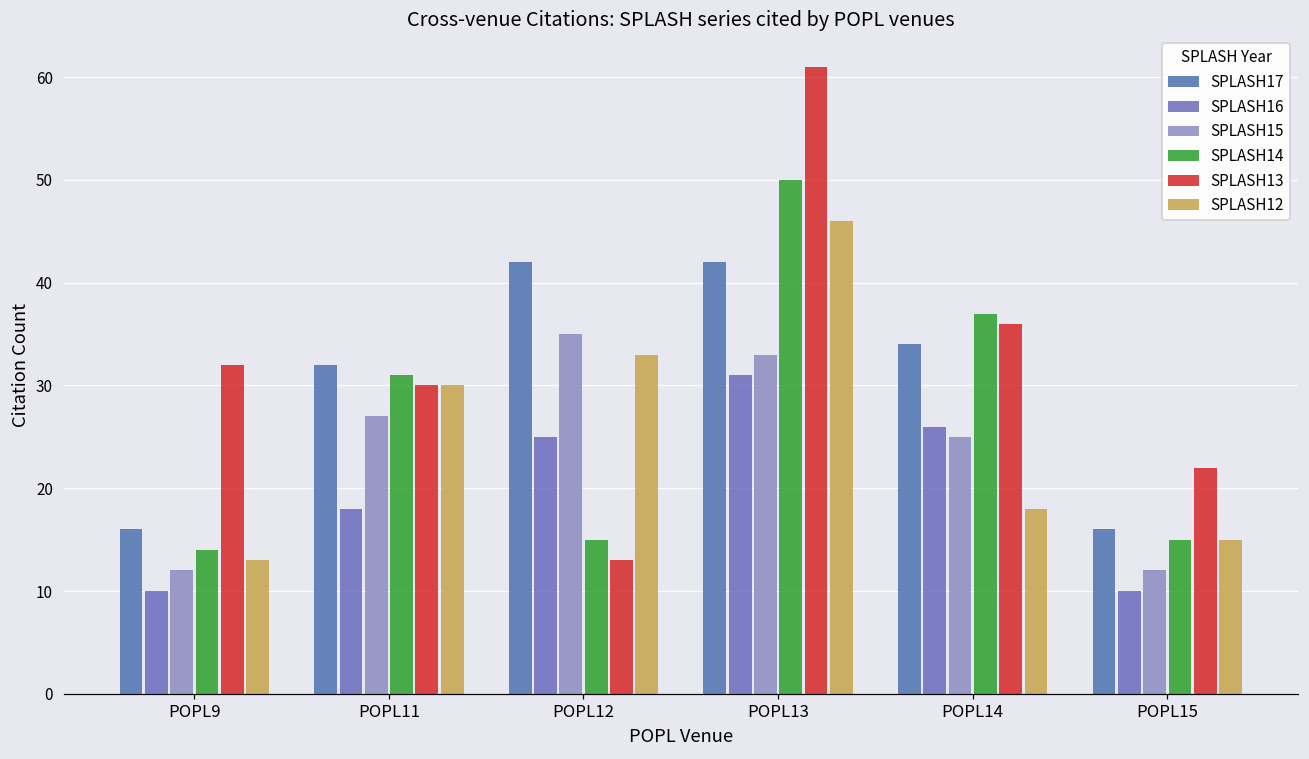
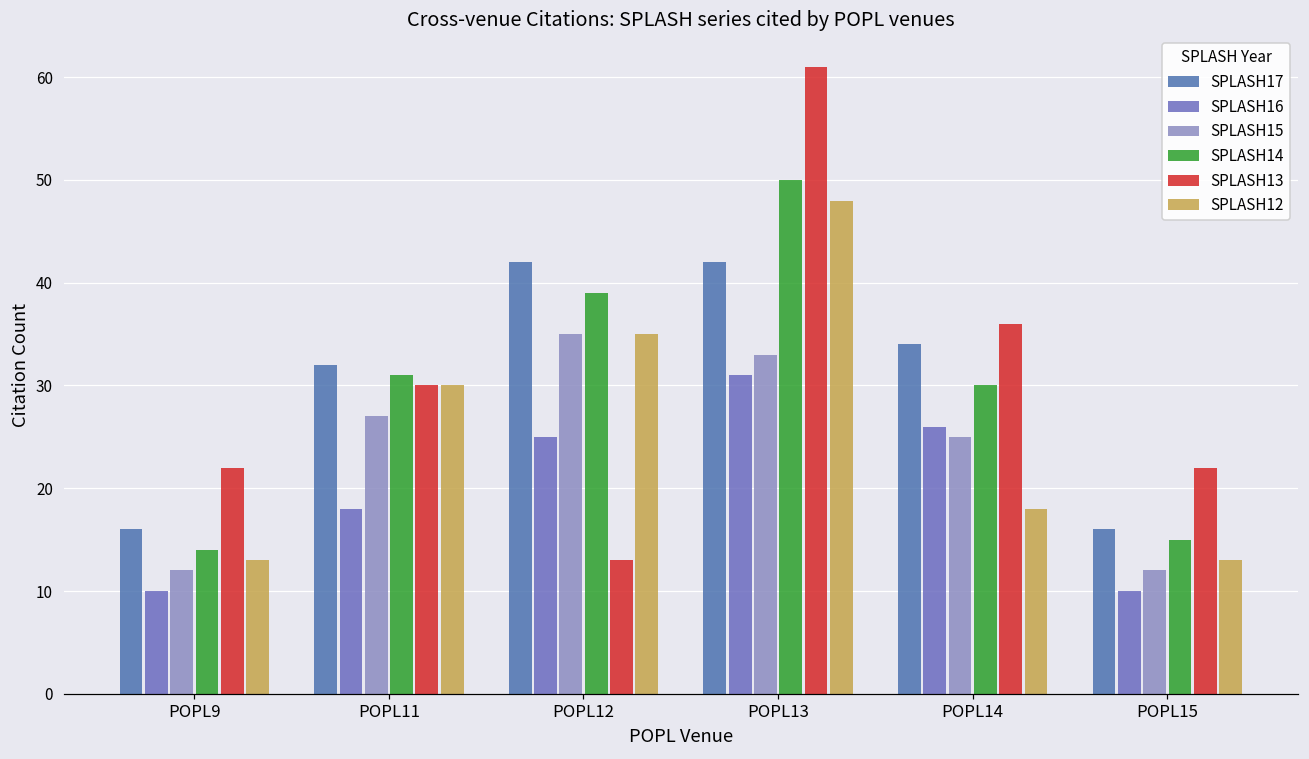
SPLASH13, POPL9: 32 -> 22
SPLASH14, POPL12: 15 -> 39
SPLASH12, POPL12: 33 -> 35
SPLASH12, POPL13: 46 -> 48
SPLASH14, POPL14: 37 -> 30
SPLASH12, POPL15: 15 -> 13
